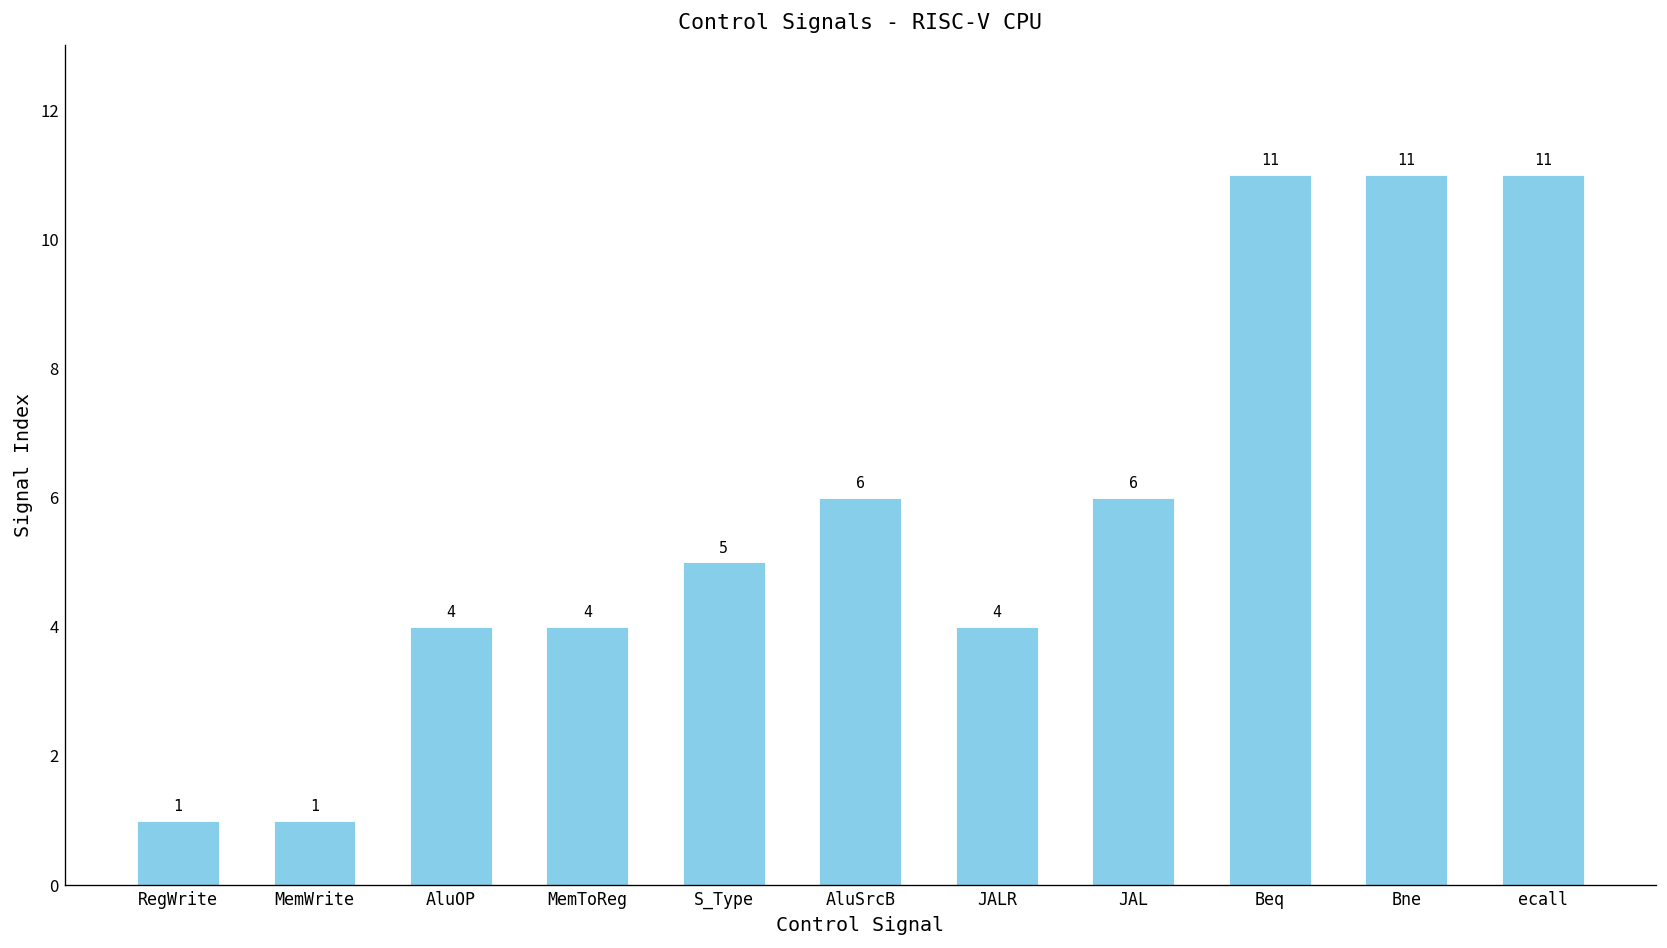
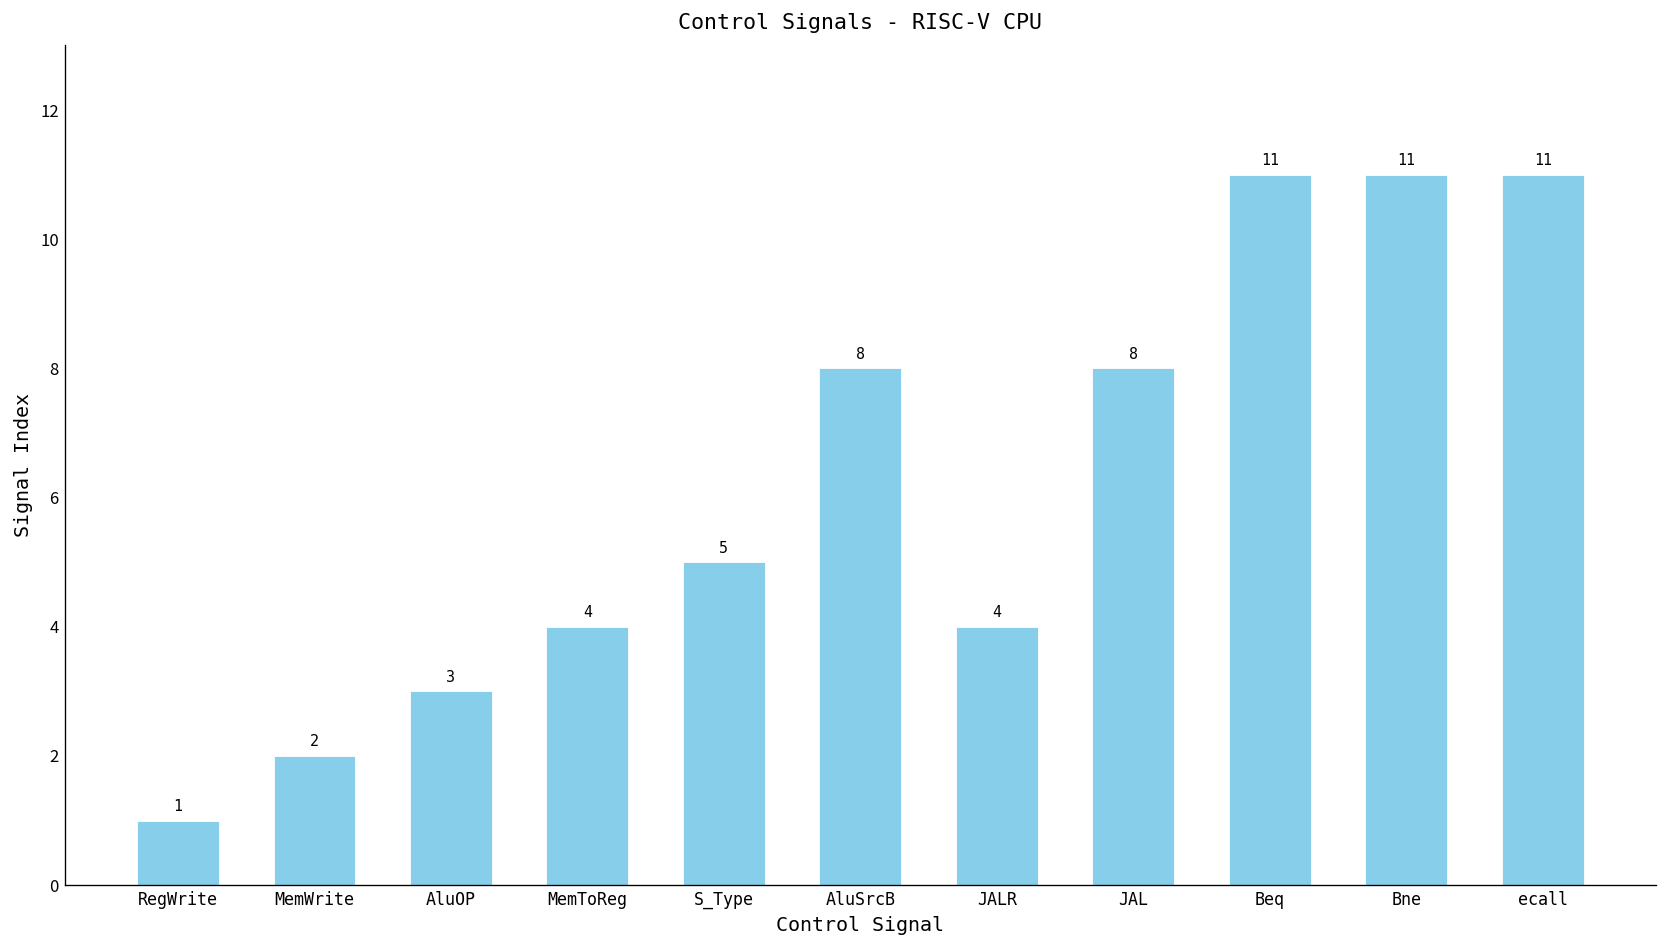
MemWrite: 1 -> 2
AluOP: 4 -> 3
AluSrcB: 6 -> 8
JAL: 6 -> 8
